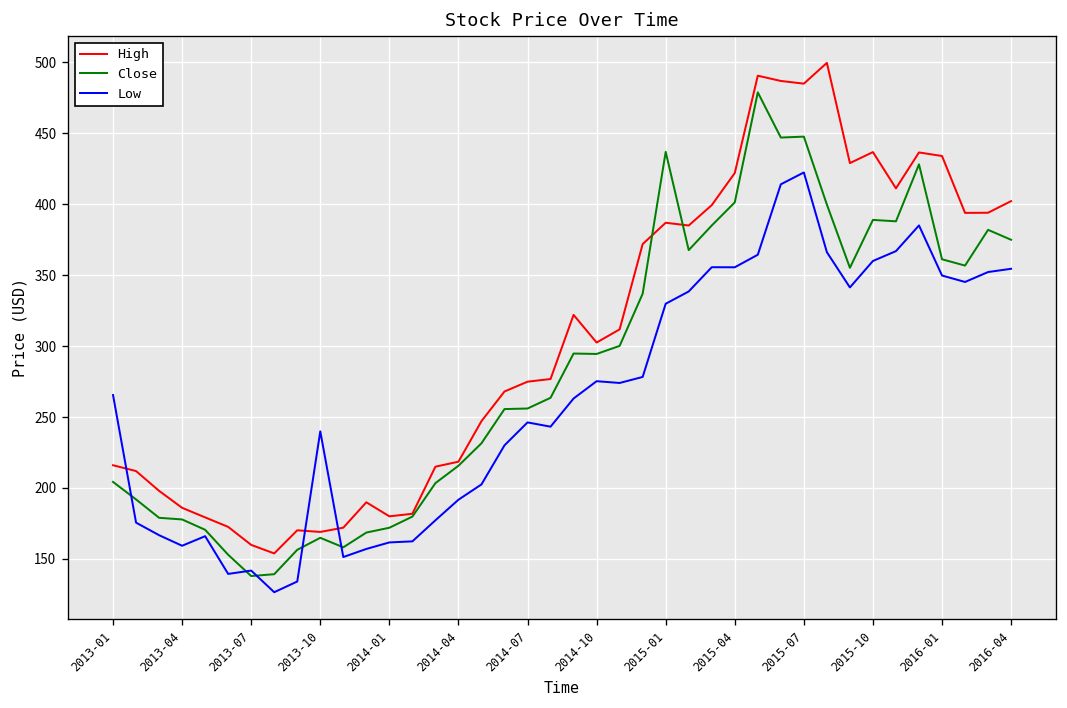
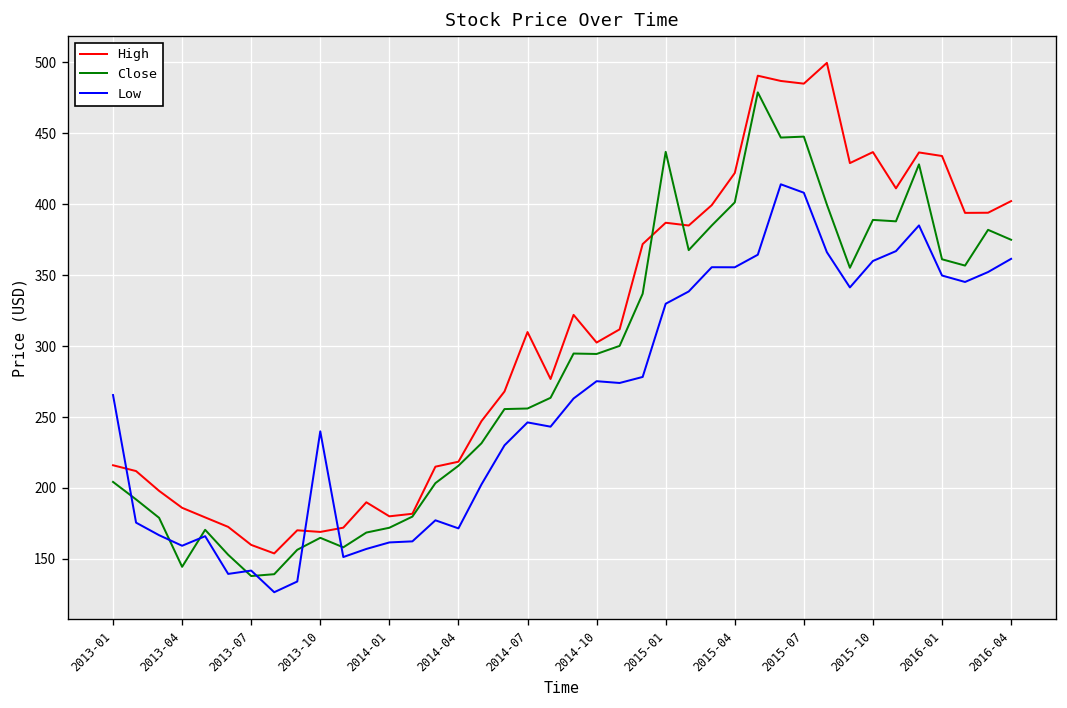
Close, 2013-04: 178 -> 144
Low, 2014-04: 192 -> 172
High, 2014-07: 275 -> 310
Low, 2015-07: 422 -> 408
Low, 2016-04: 355 -> 362
